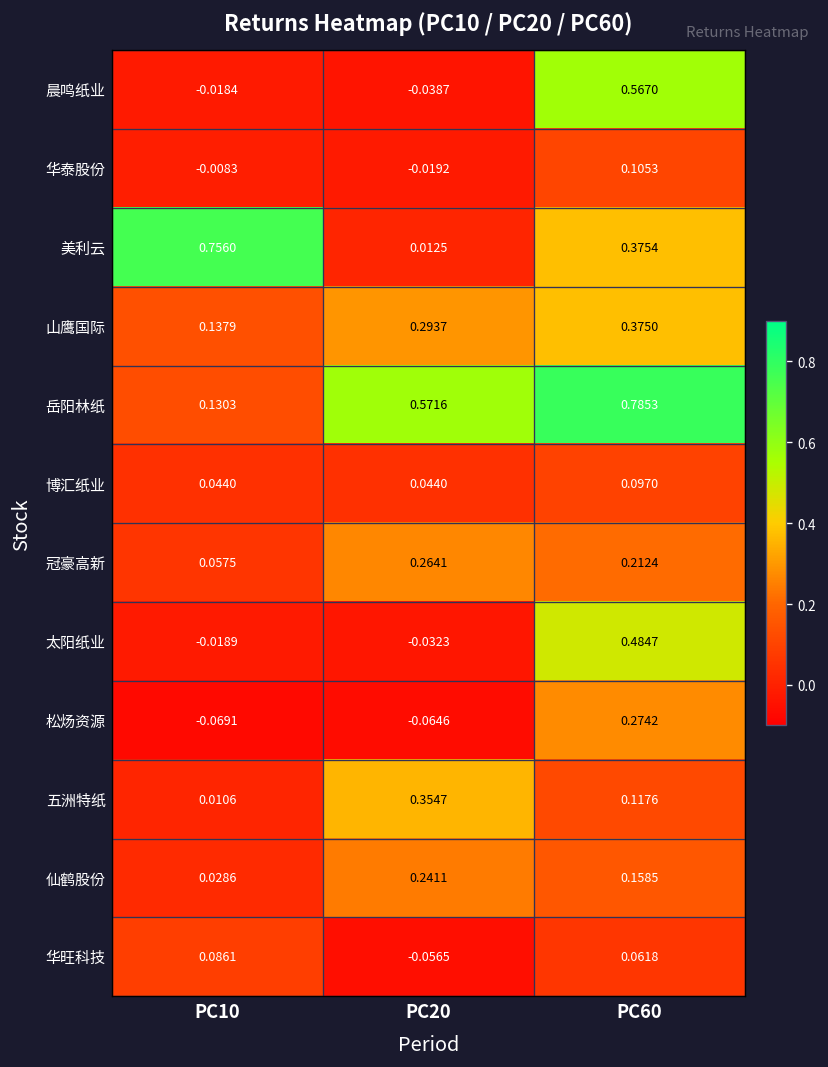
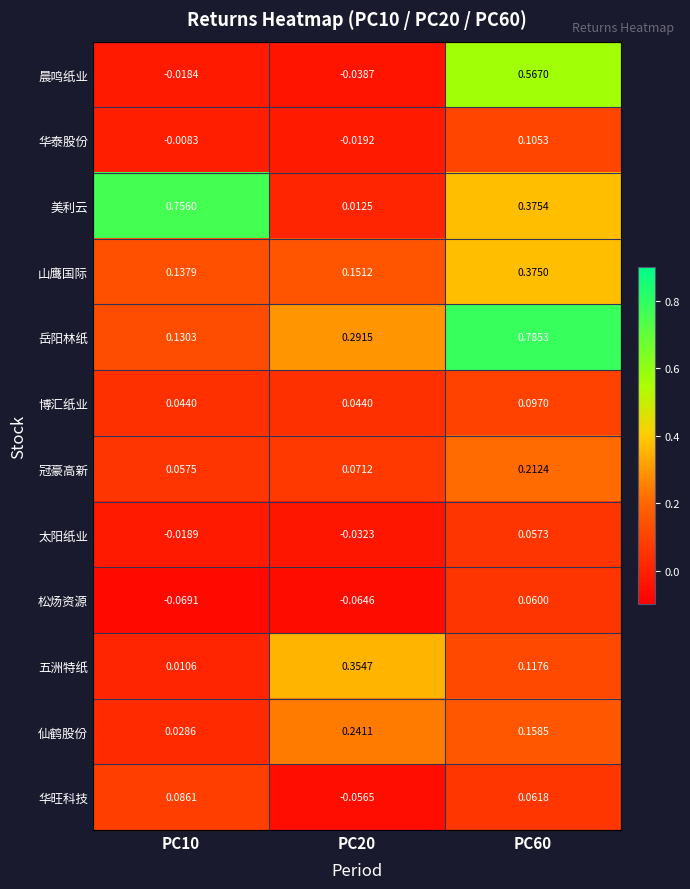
山鹰国际, PC20: 0.2937 -> 0.1512
岳阳林纸, PC20: 0.5716 -> 0.2915
冠豪高新, PC20: 0.2641 -> 0.0712
太阳纸业, PC60: 0.4847 -> 0.0573
松炀资源, PC60: 0.2742 -> 0.0600
